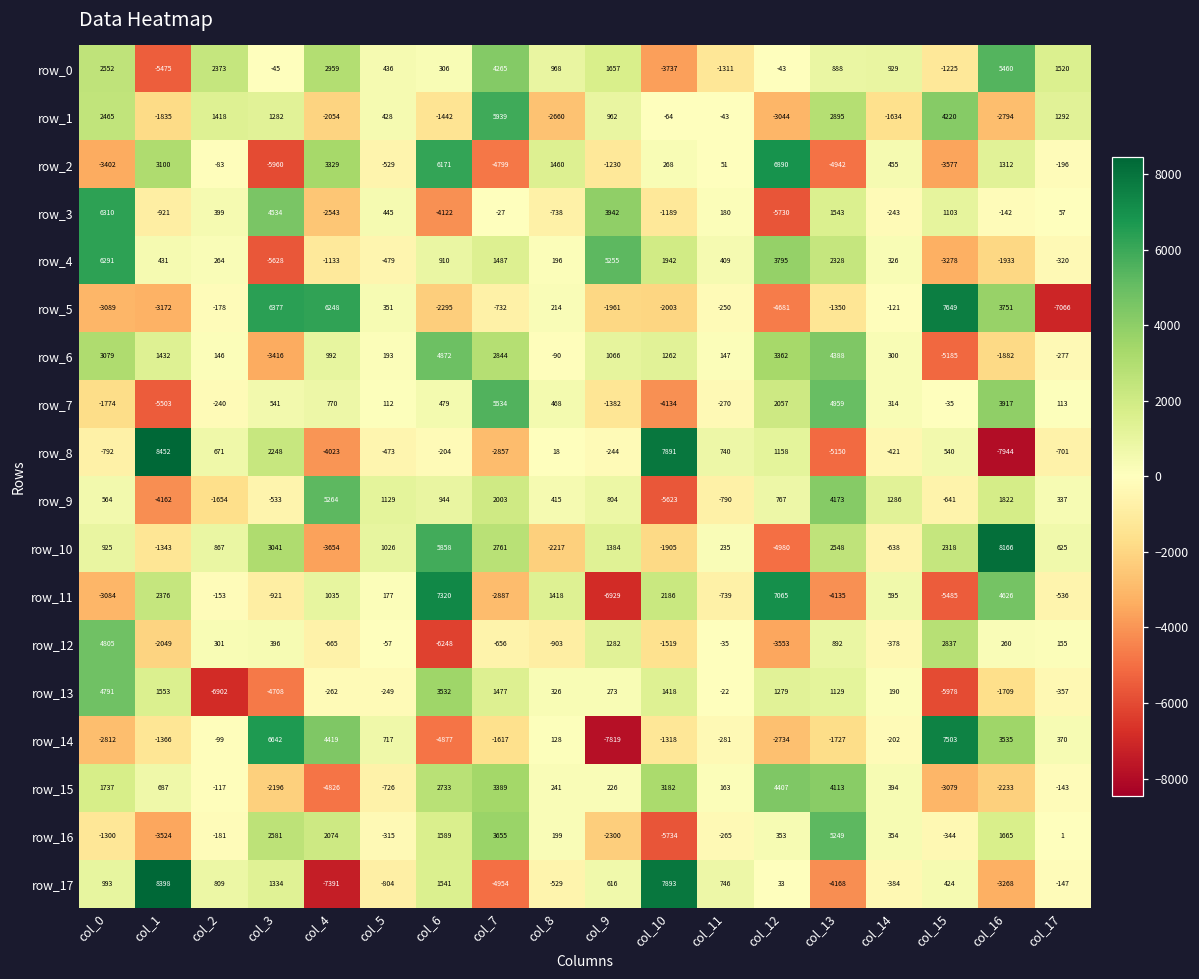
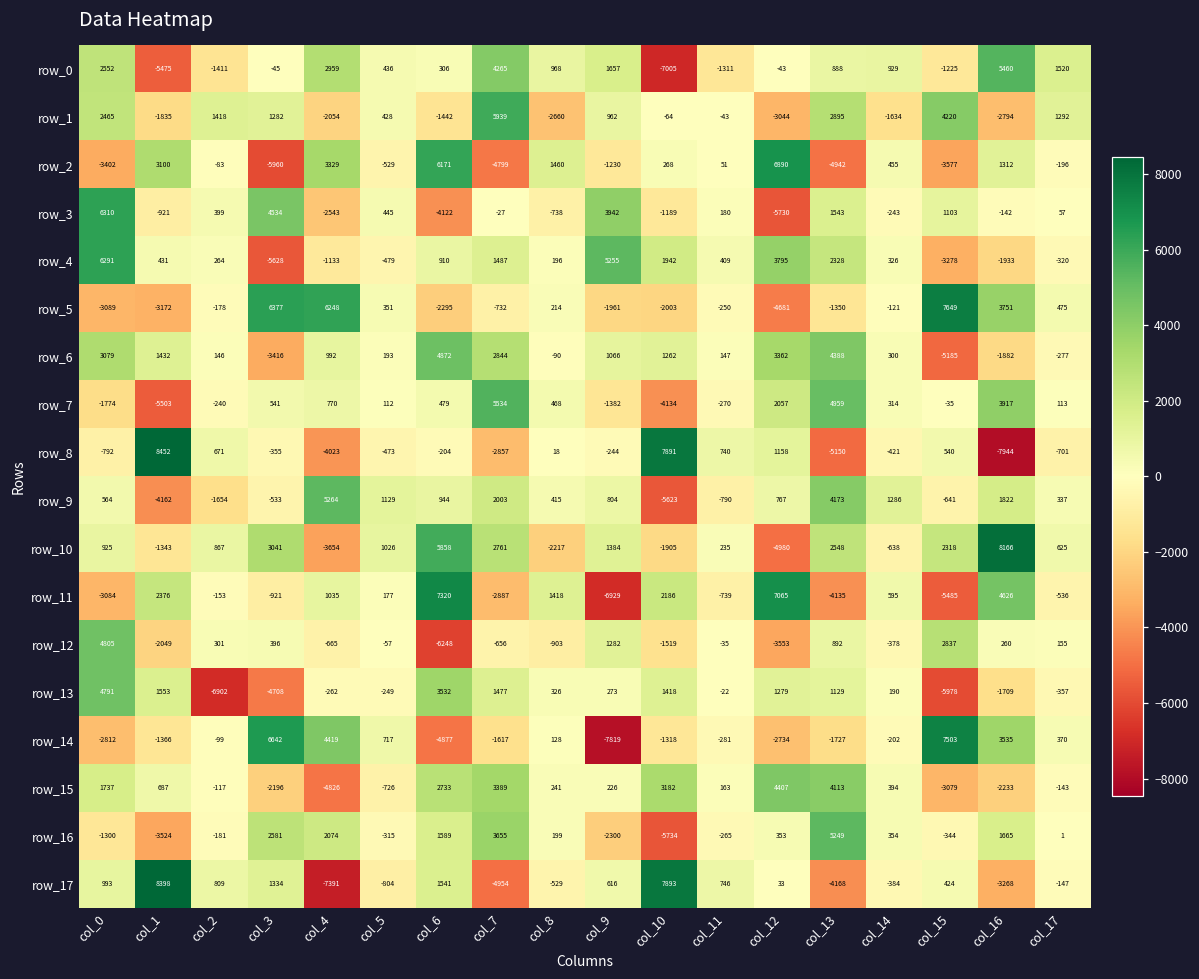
row_0, col_2: 2373 -> -1411
row_0, col_10: -3737 -> -7005
row_5, col_17: -7066 -> 475
row_8, col_3: 2248 -> -355
